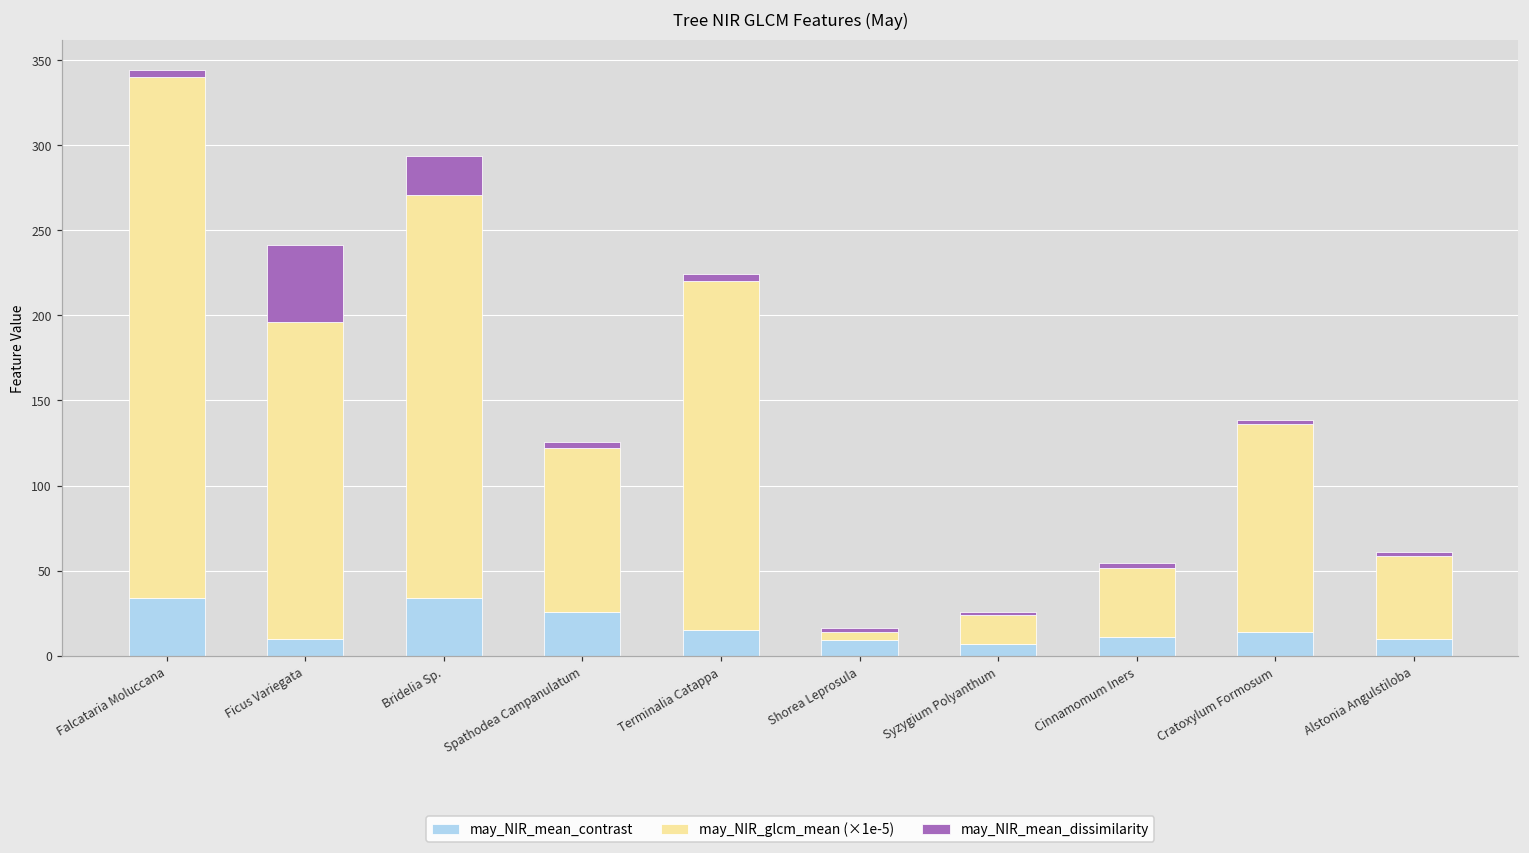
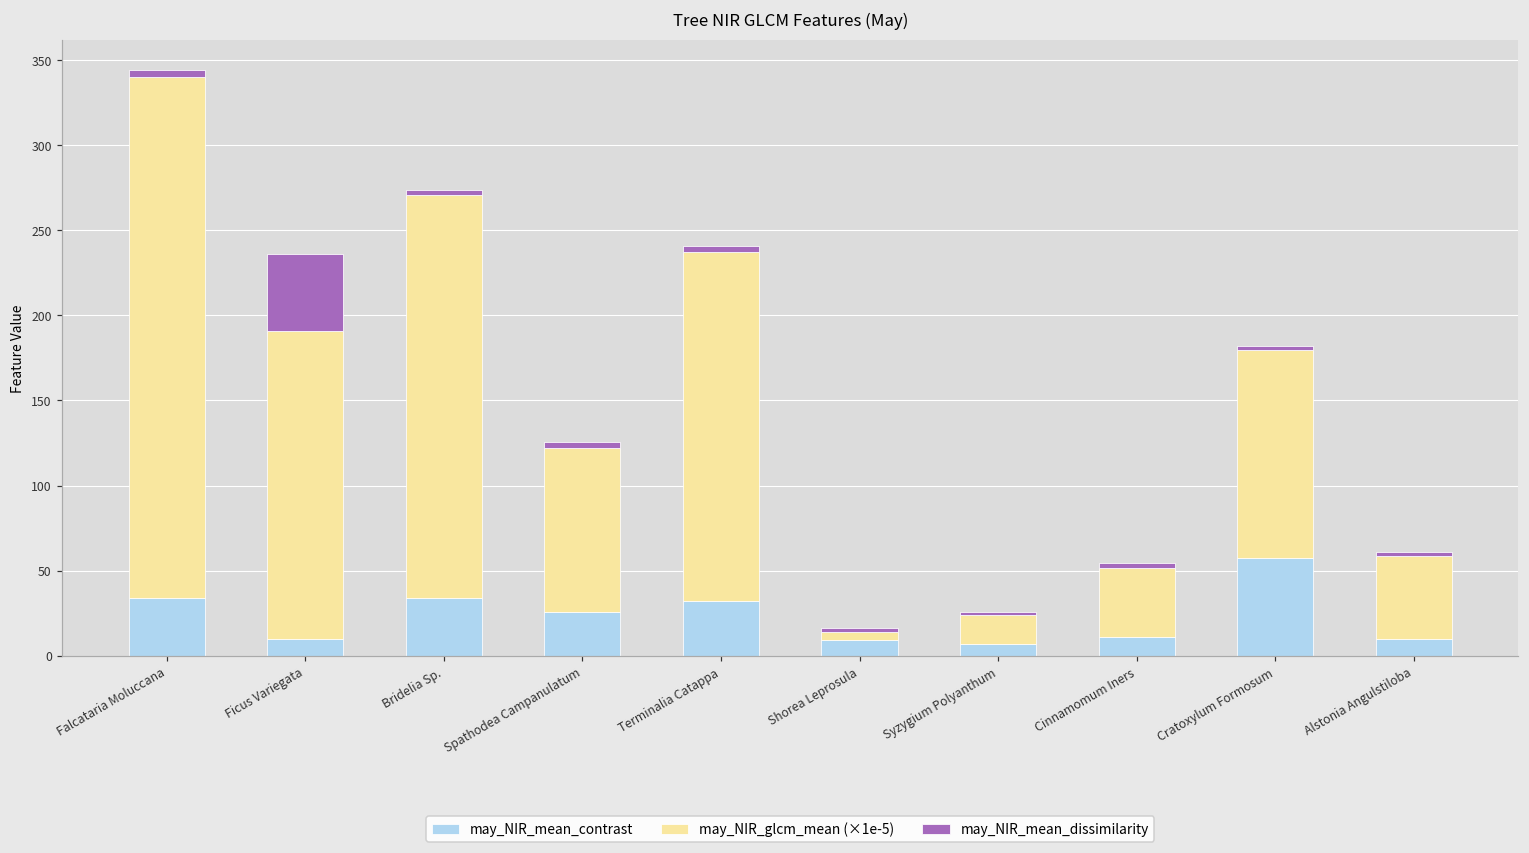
may_NIR_glcm_mean (×1e-5), Ficus Variegata: 186 -> 181
may_NIR_mean_dissimilarity, Bridelia Sp.: 23 -> 3
may_NIR_mean_contrast, Terminalia Catappa: 15 -> 32
may_NIR_mean_contrast, Cratoxylum Formosum: 14 -> 57
